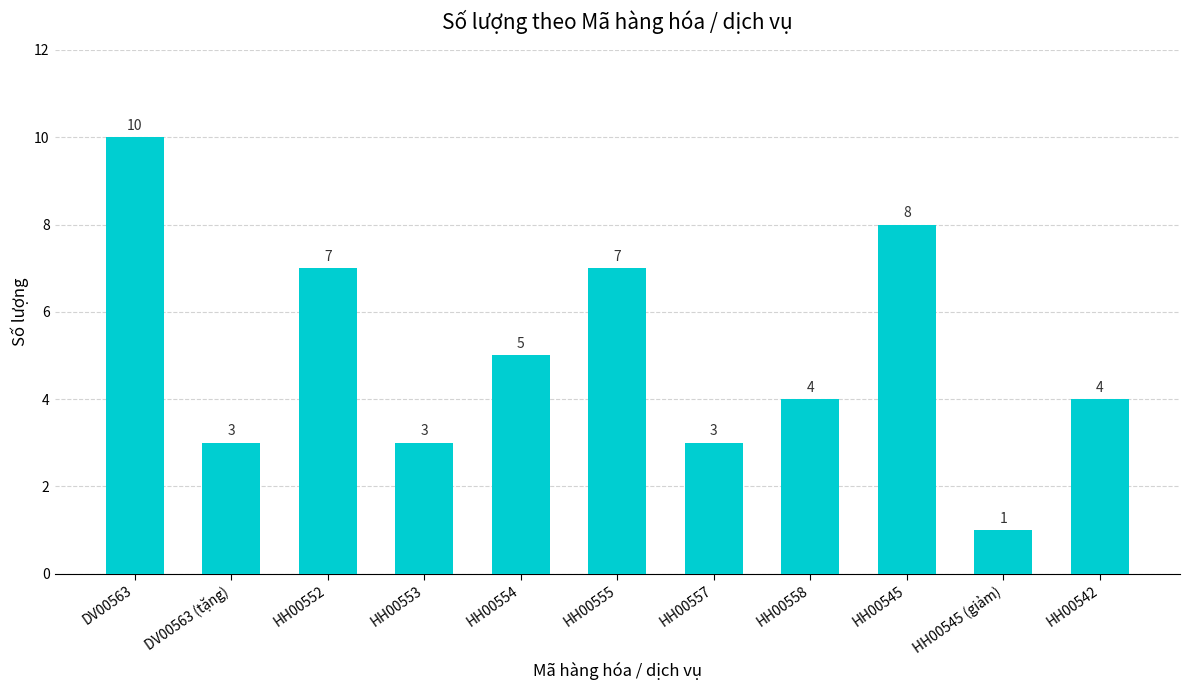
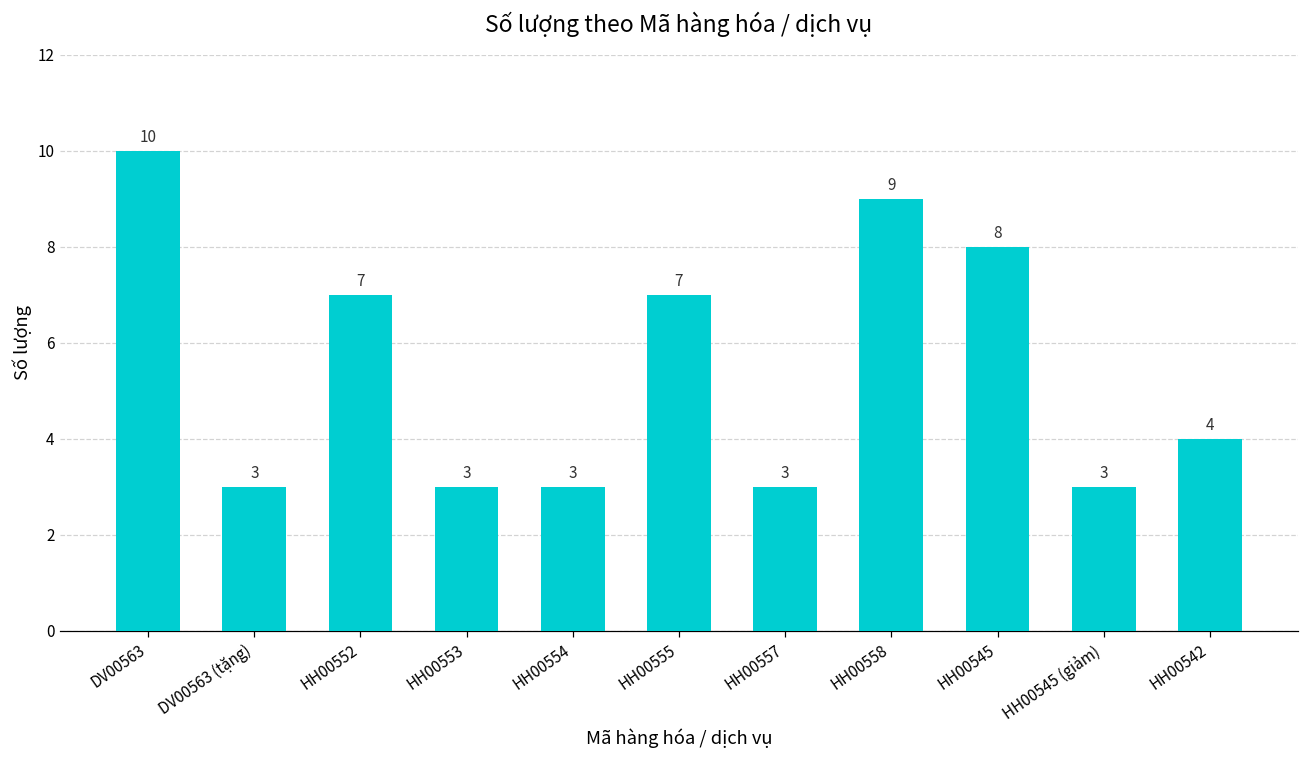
HH00554: 5 -> 3
HH00558: 4 -> 9
HH00545 (giảm): 1 -> 3
